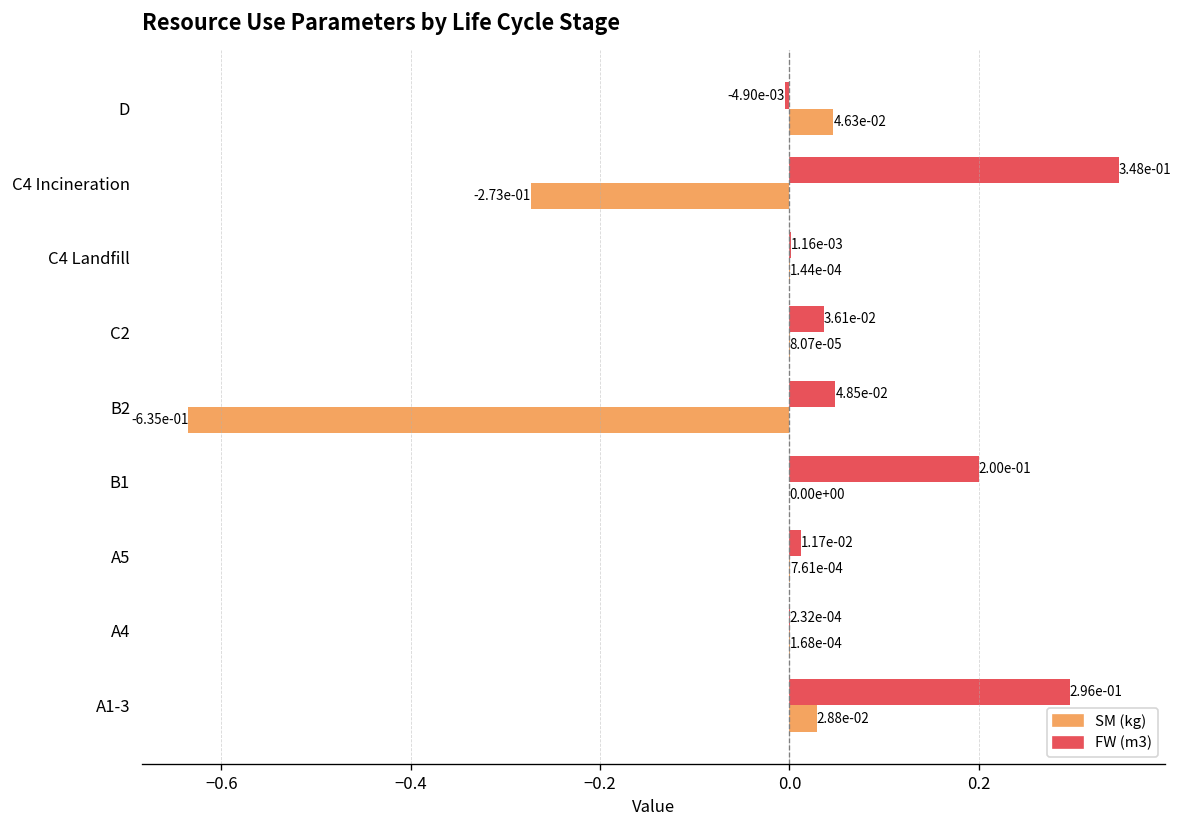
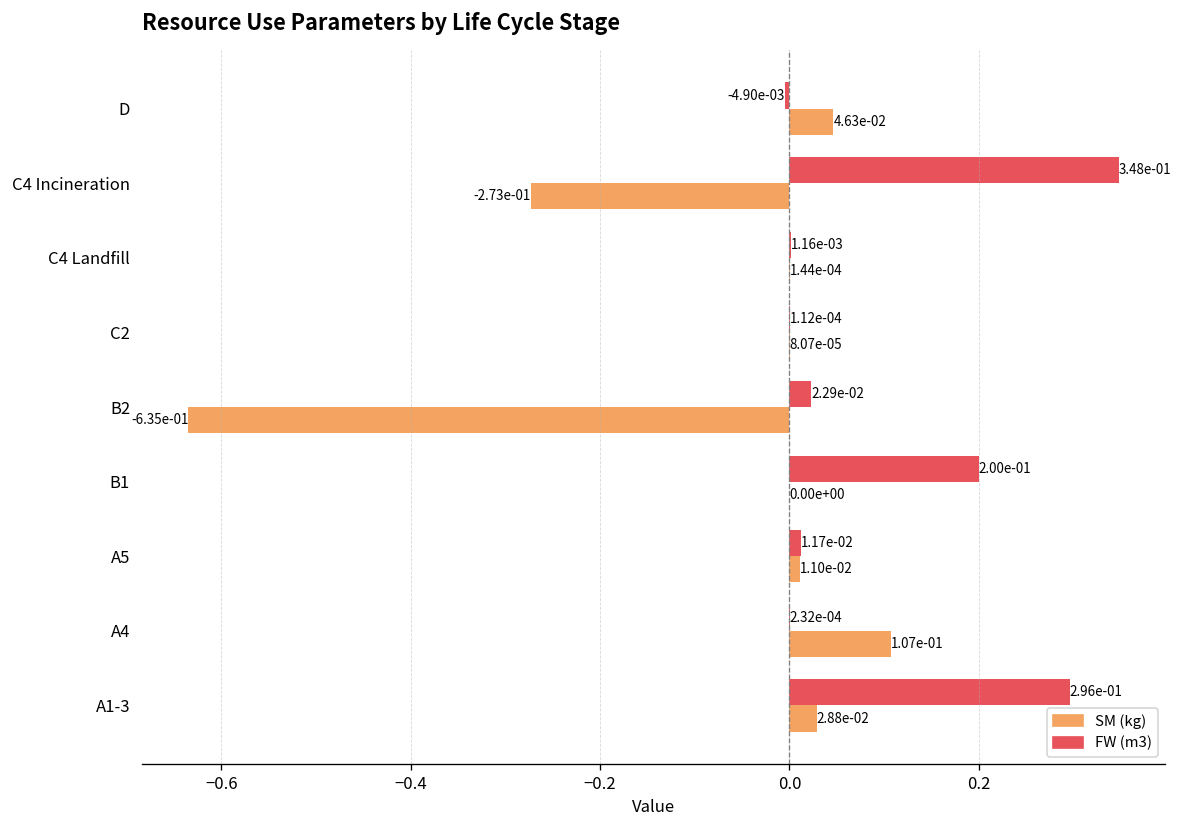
FW (m3), C2: 3.61e-02 -> 1.12e-04
FW (m3), B2: 4.85e-02 -> 2.29e-02
SM (kg), A5: 7.61e-04 -> 1.10e-02
SM (kg), A4: 1.68e-04 -> 1.07e-01
